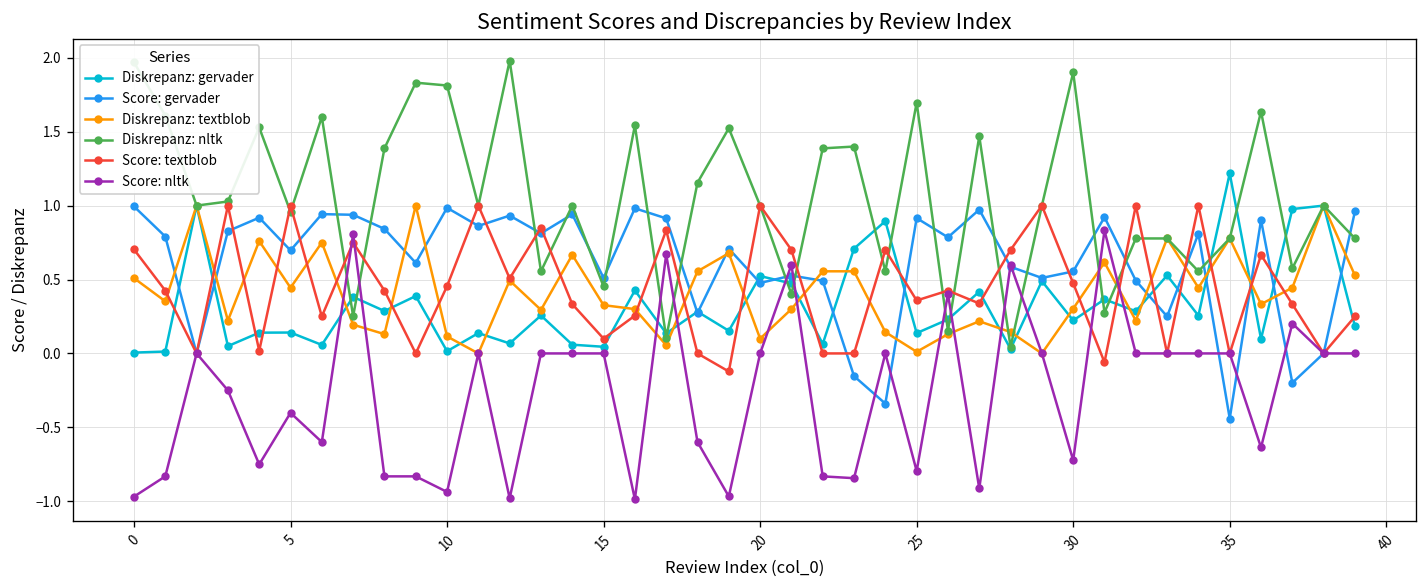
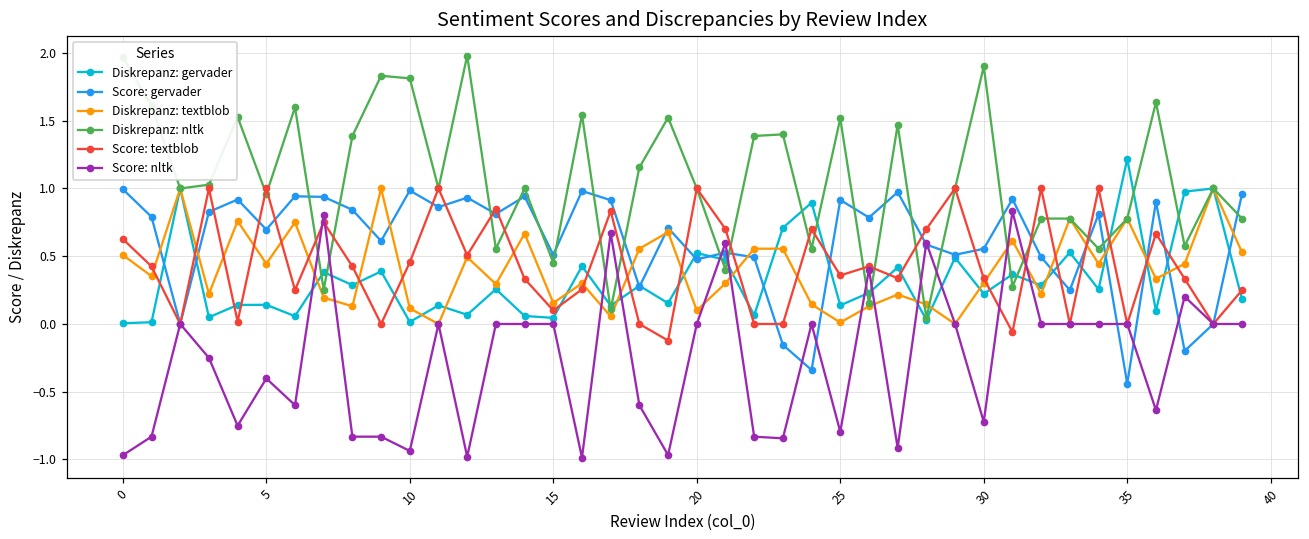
Score: textblob, 0: 0.70 -> 0.63
Diskrepanz: textblob, 15: 0.33 -> 0.16
Diskrepanz: nltk, 25: 1.70 -> 1.52
Score: textblob, 30: 0.48 -> 0.34
